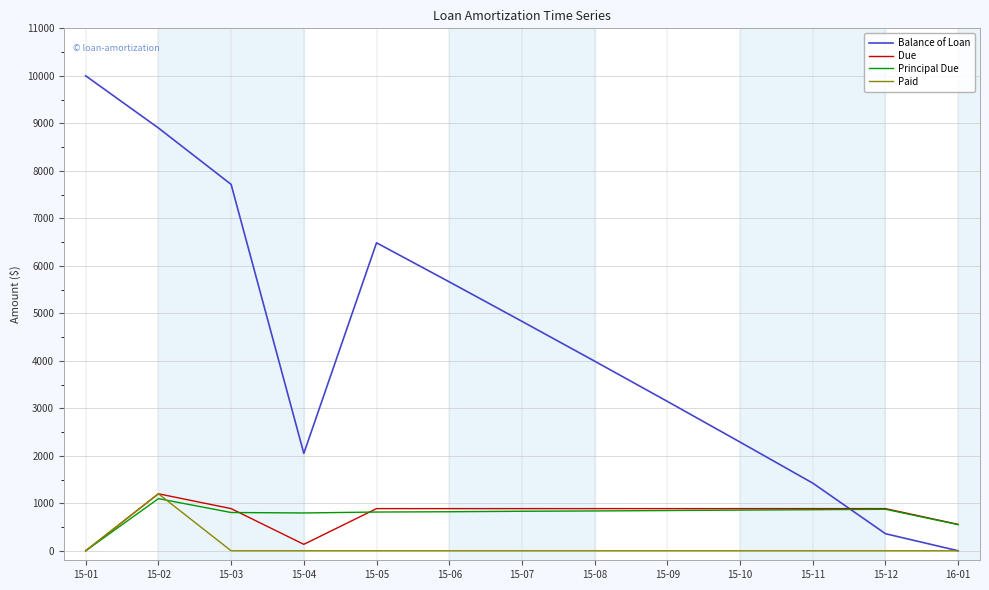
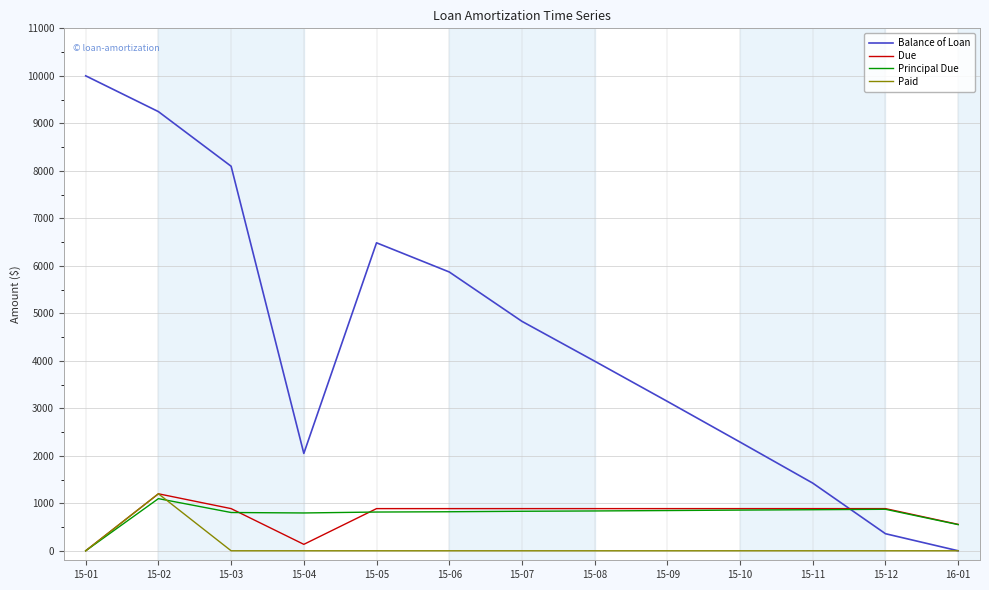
Balance of Loan, 15-02: 8900 -> 9200
Balance of Loan, 15-03: 7700 -> 8100
Balance of Loan, 15-06: 5700 -> 5900
